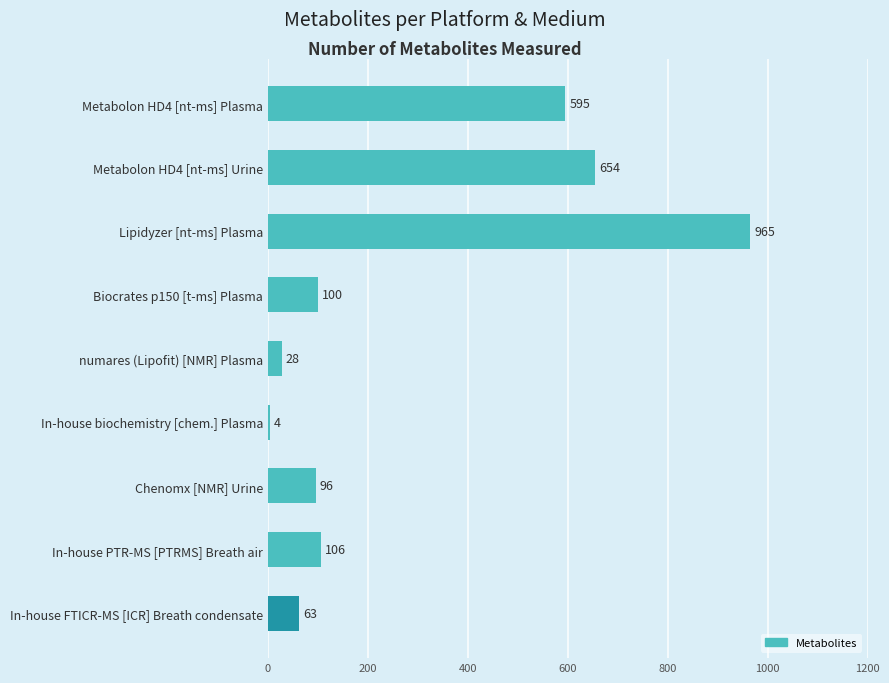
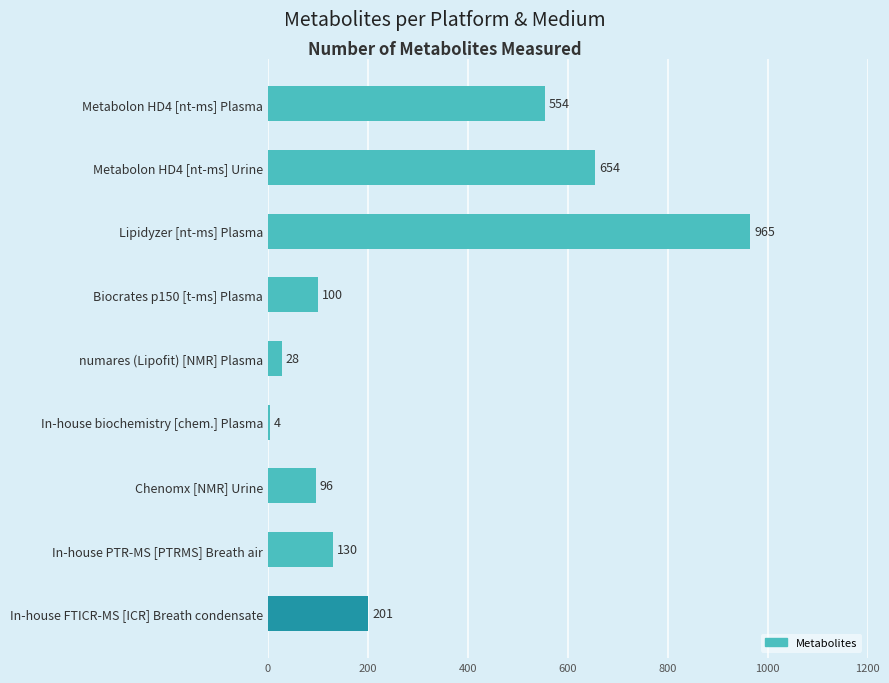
Metabolon HD4 [nt-ms] Plasma: 595 -> 554
In-house PTR-MS [PTRMS] Breath air: 106 -> 130
In-house FTICR-MS [ICR] Breath condensate: 63 -> 201
